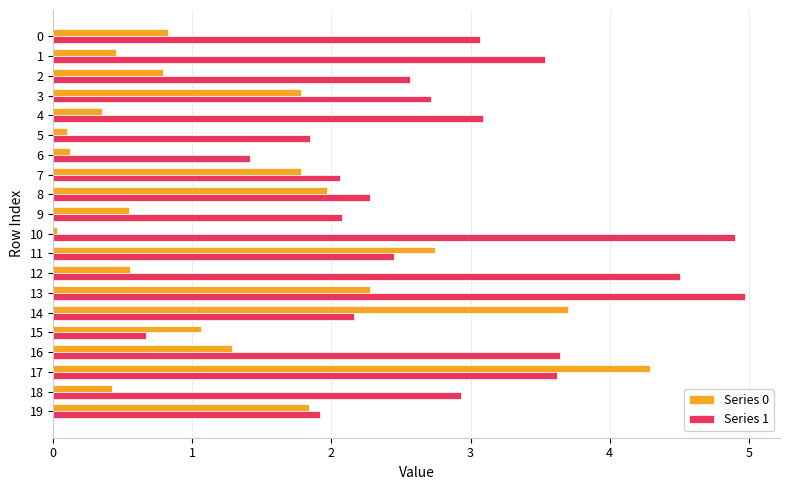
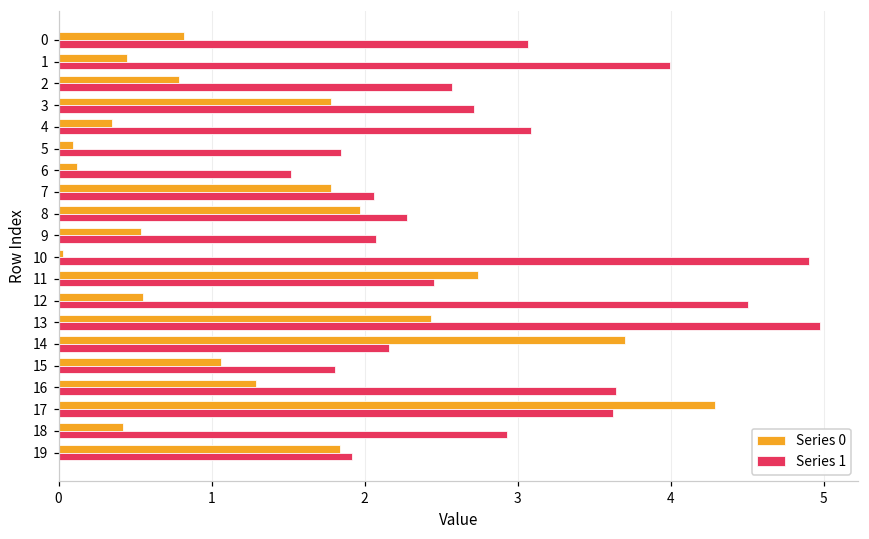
Series 1, 1: 3.54 -> 3.99
Series 1, 6: 1.41 -> 1.52
Series 0, 13: 2.27 -> 2.44
Series 1, 15: 0.67 -> 1.80
